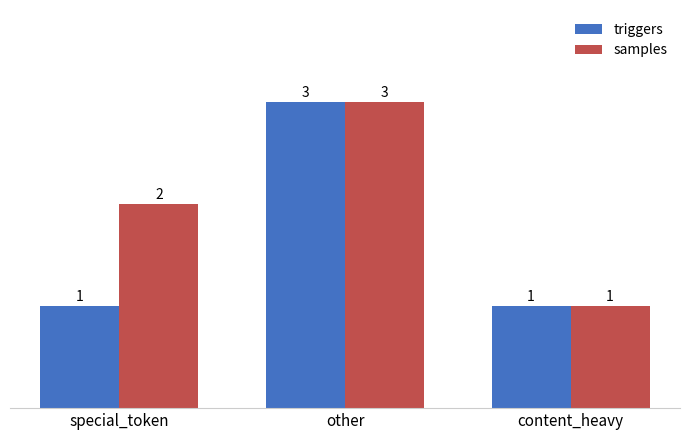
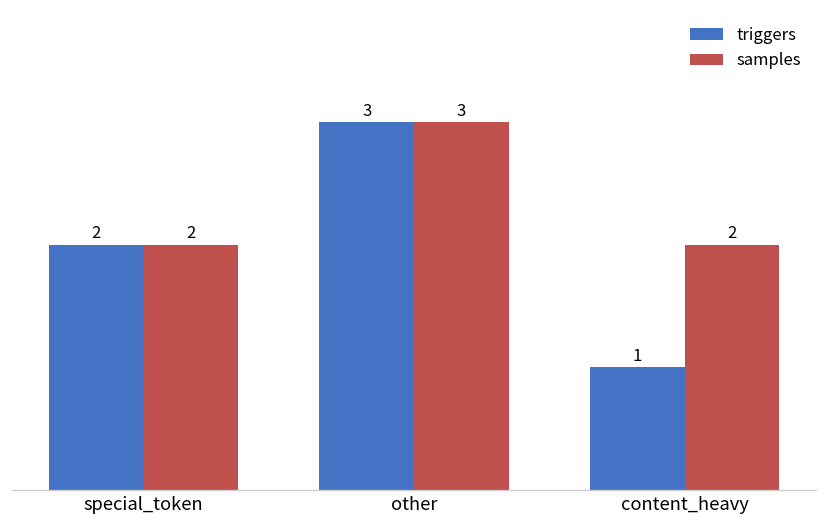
triggers, special_token: 1 -> 2
samples, content_heavy: 1 -> 2
